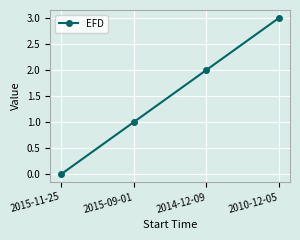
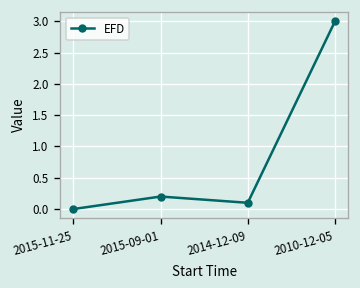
2015-09-01: 1.0 -> 0.2
2014-12-09: 2.0 -> 0.1
